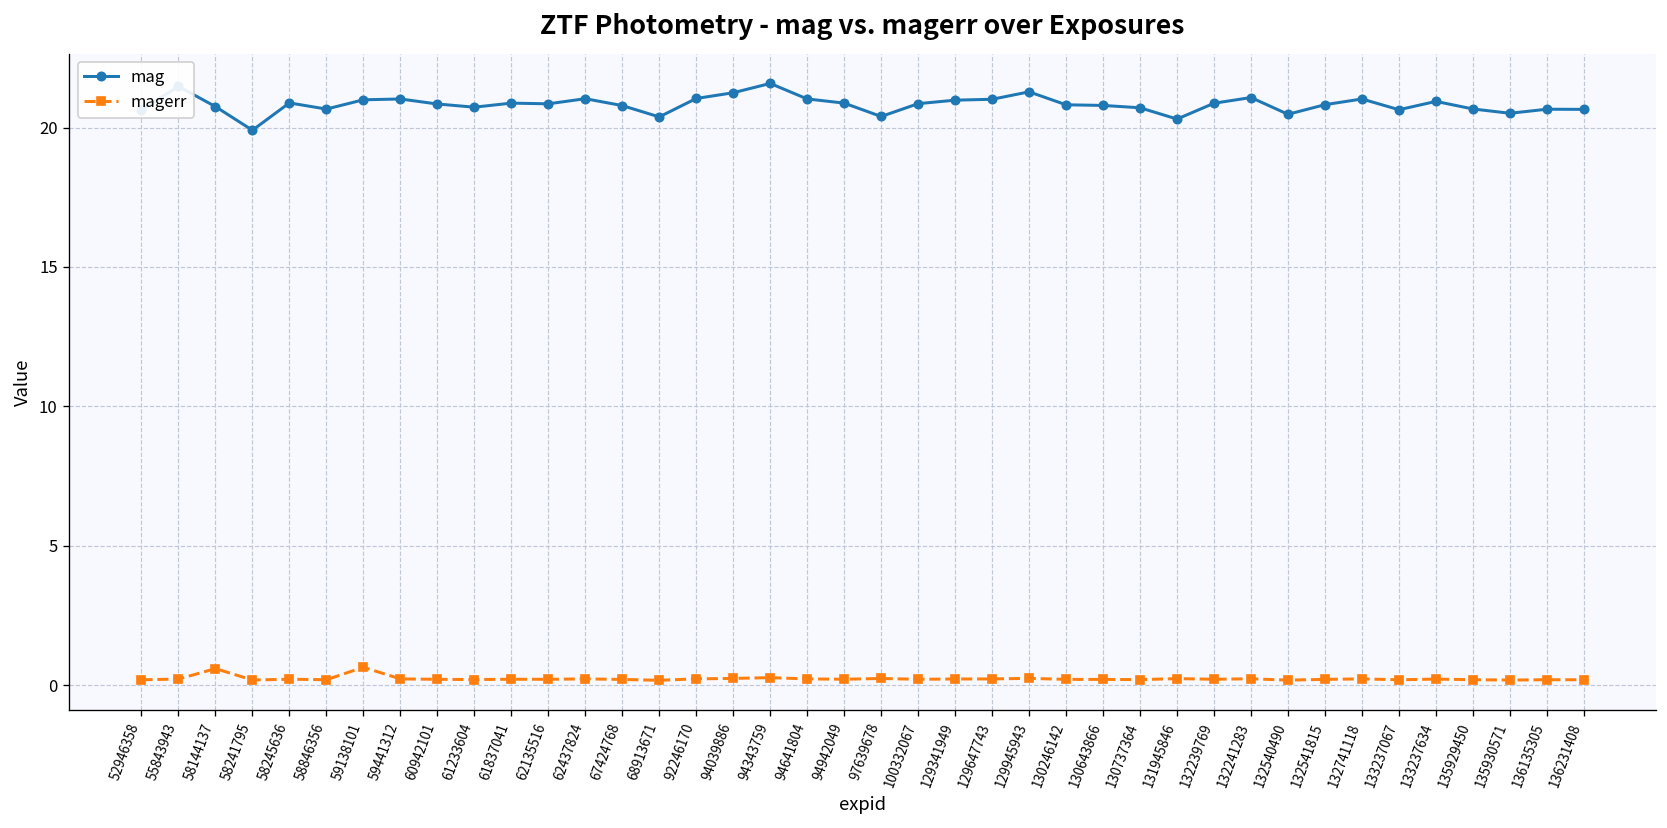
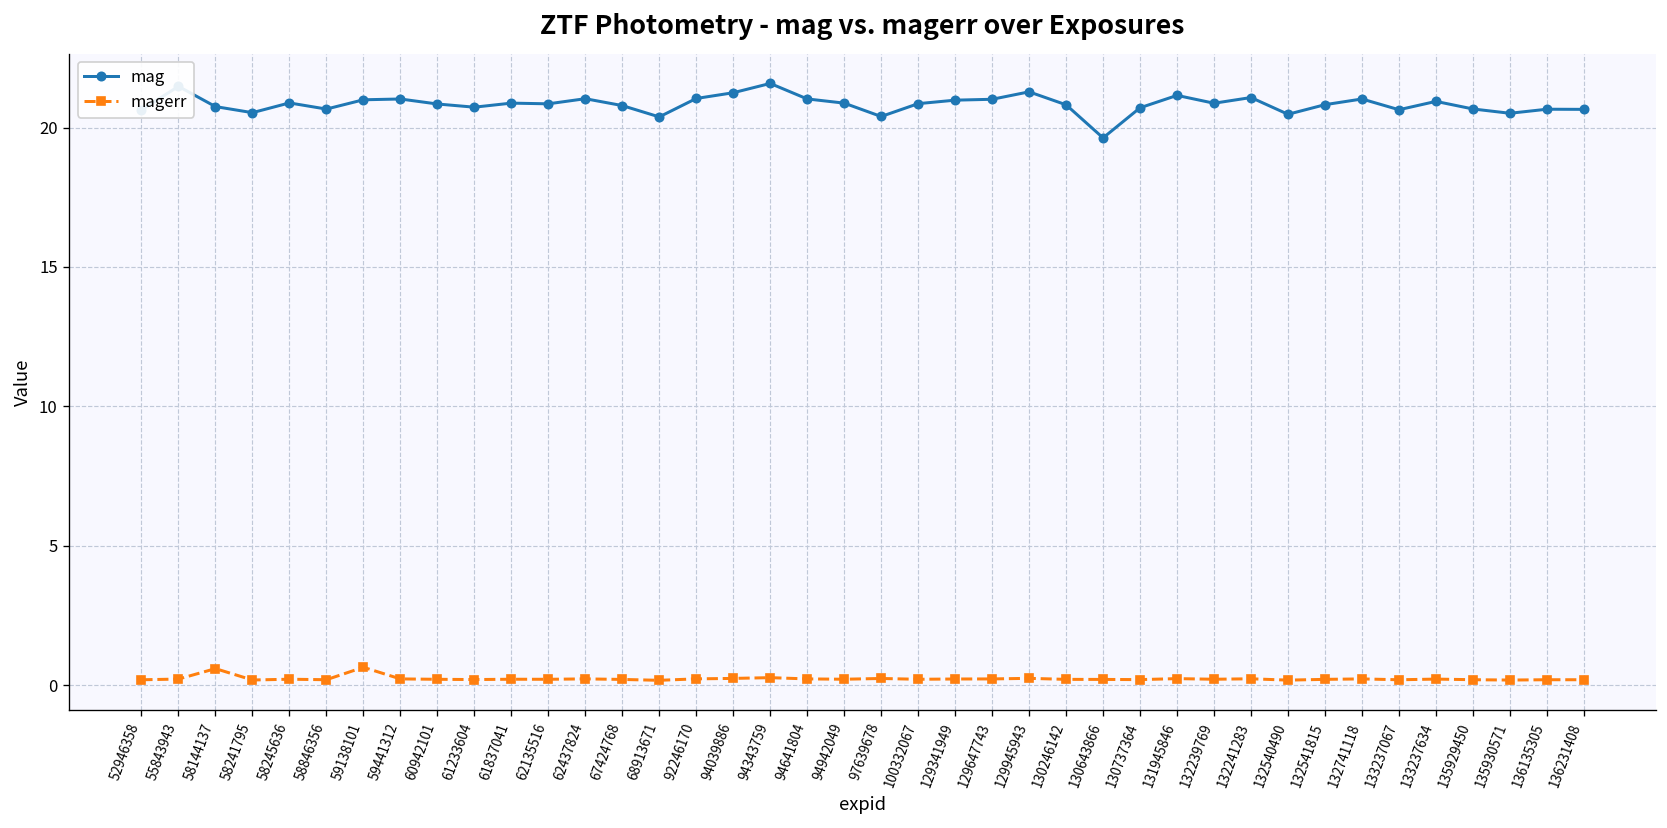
mag, 58241795: 19.9 -> 20.5
mag, 130643866: 20.8 -> 19.6
mag, 131945846: 20.3 -> 21.2
